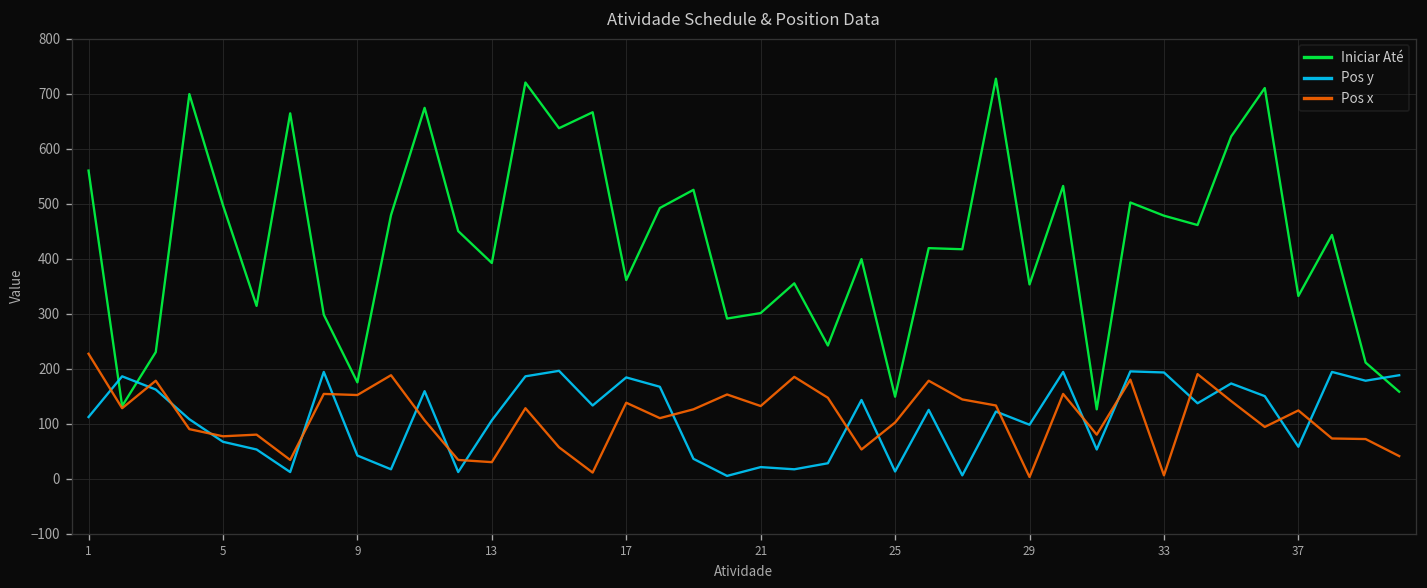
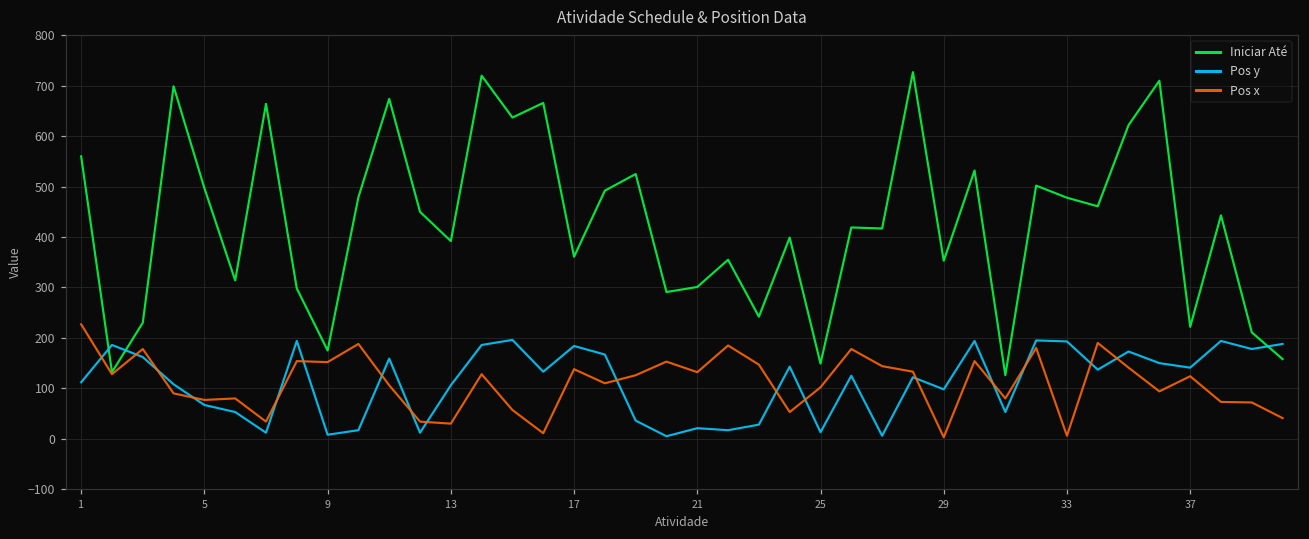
Pos y, 9: 40 -> 10
Iniciar Até, 37: 330 -> 220
Pos y, 37: 60 -> 140
